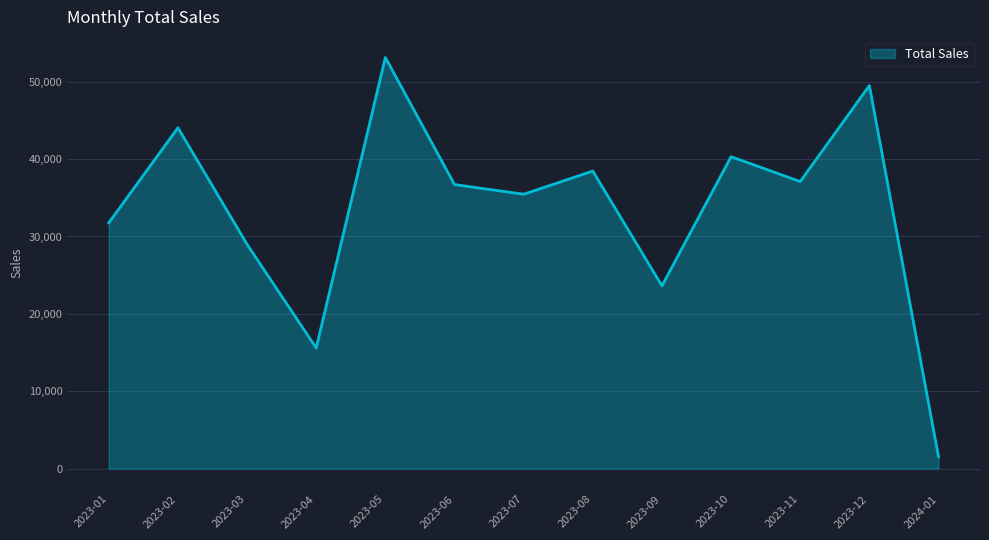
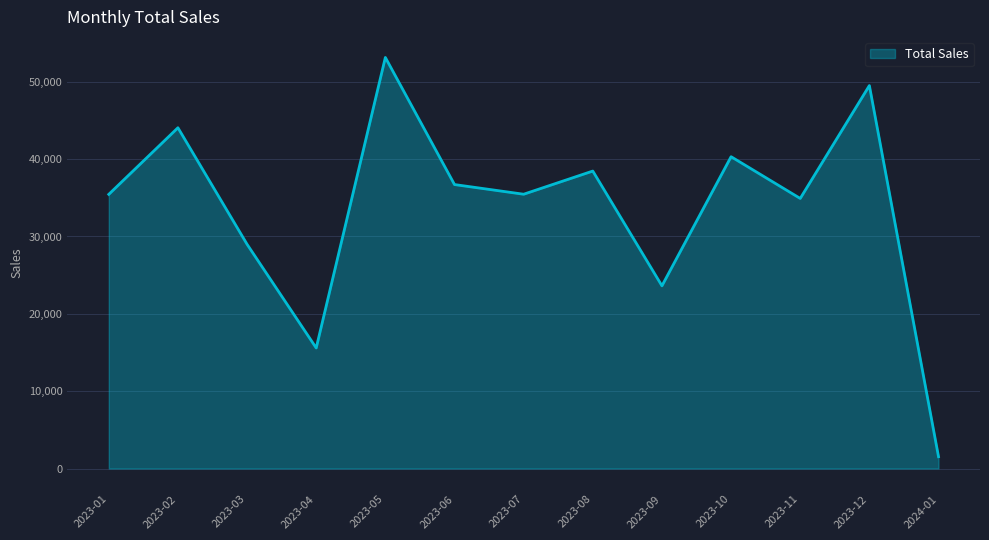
2023-01: 32,000 -> 35,000
2023-11: 37,000 -> 35,000
